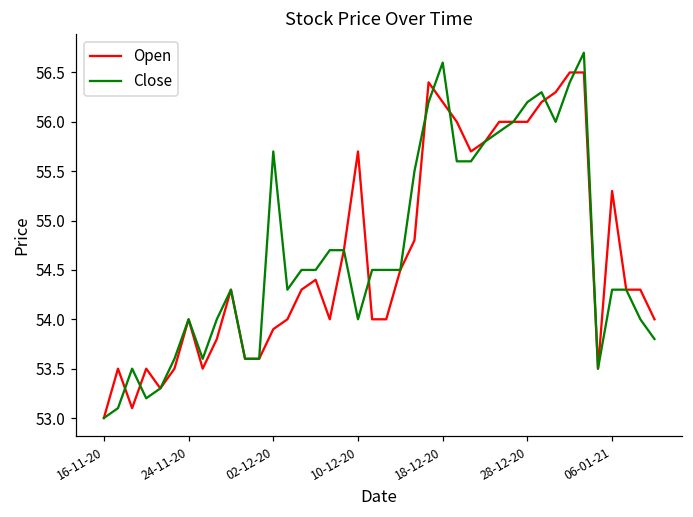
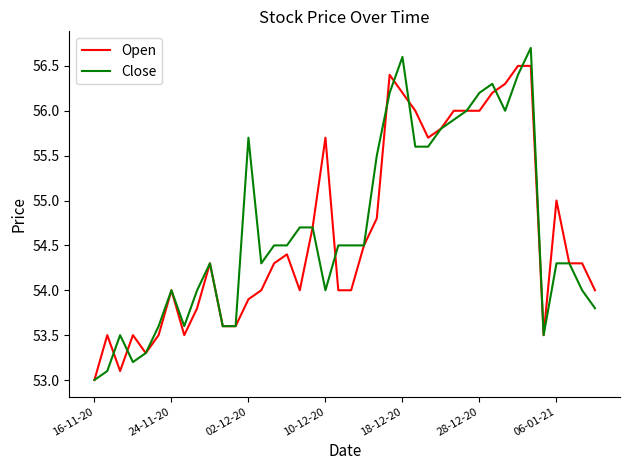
Open, 06-01-21: 55.3 -> 55.0
